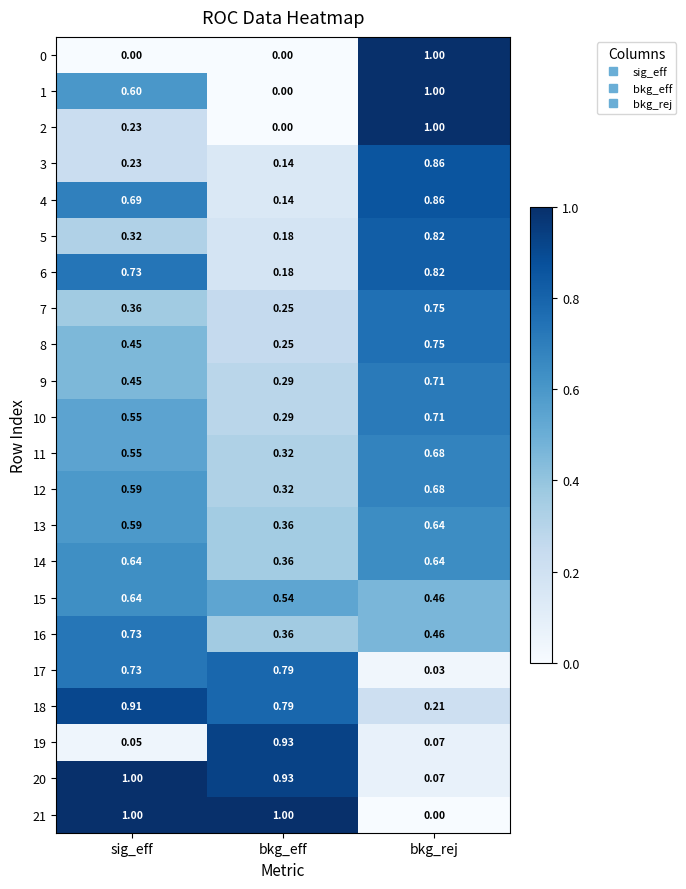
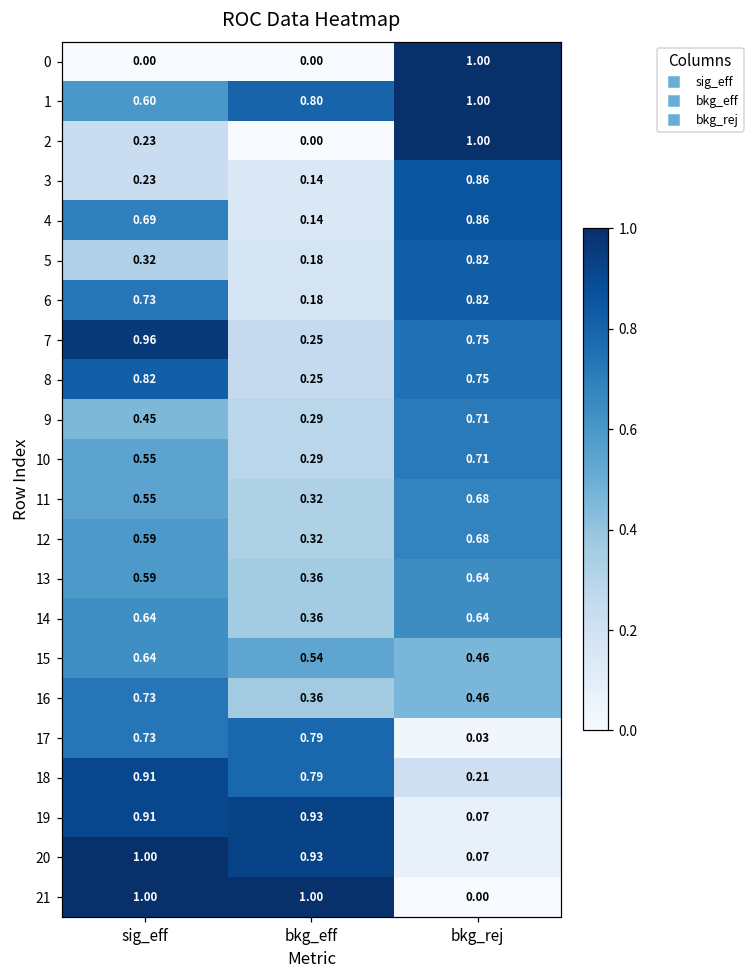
1, bkg_eff: 0.00 -> 0.80
7, sig_eff: 0.36 -> 0.96
8, sig_eff: 0.45 -> 0.82
19, sig_eff: 0.05 -> 0.91
